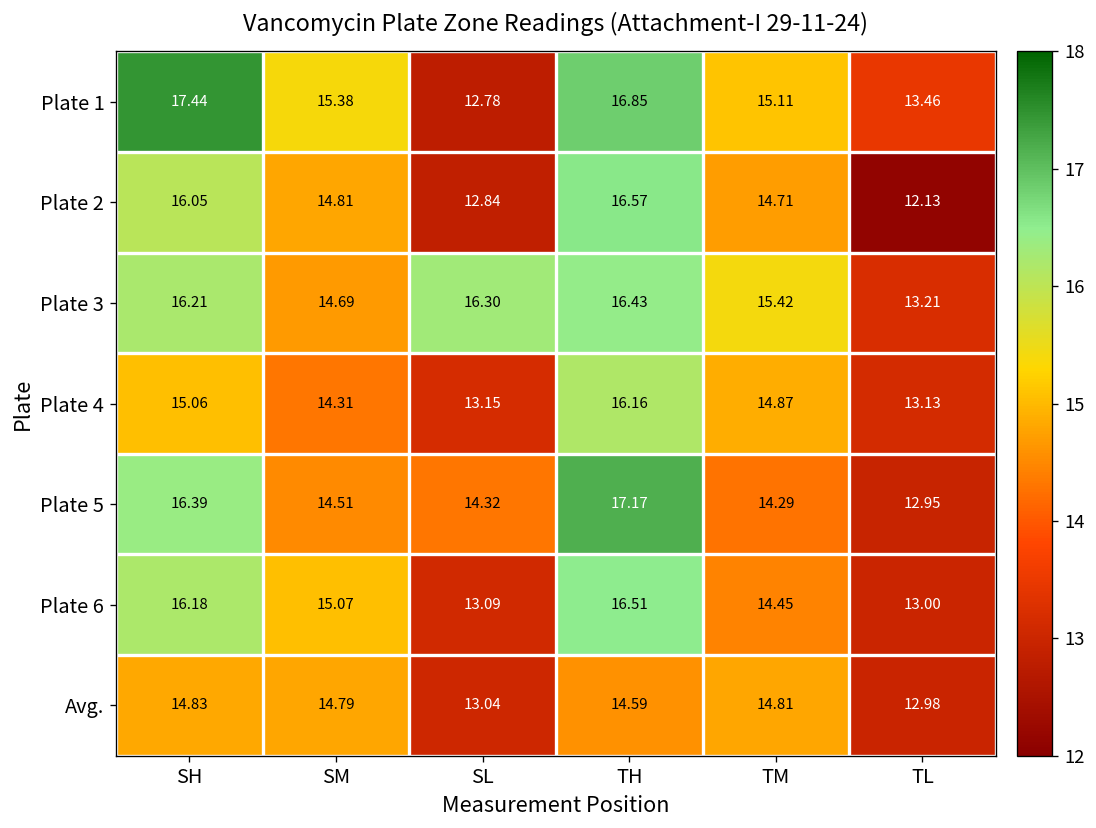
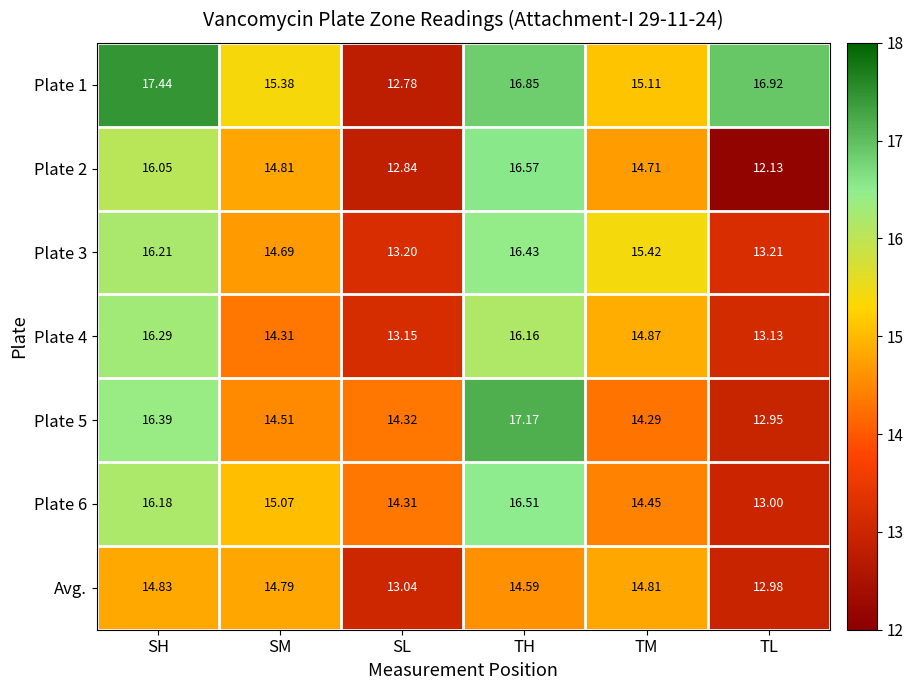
Plate 1, TL: 13.46 -> 16.92
Plate 3, SL: 16.30 -> 13.20
Plate 4, SH: 15.06 -> 16.29
Plate 6, SL: 13.09 -> 14.31
